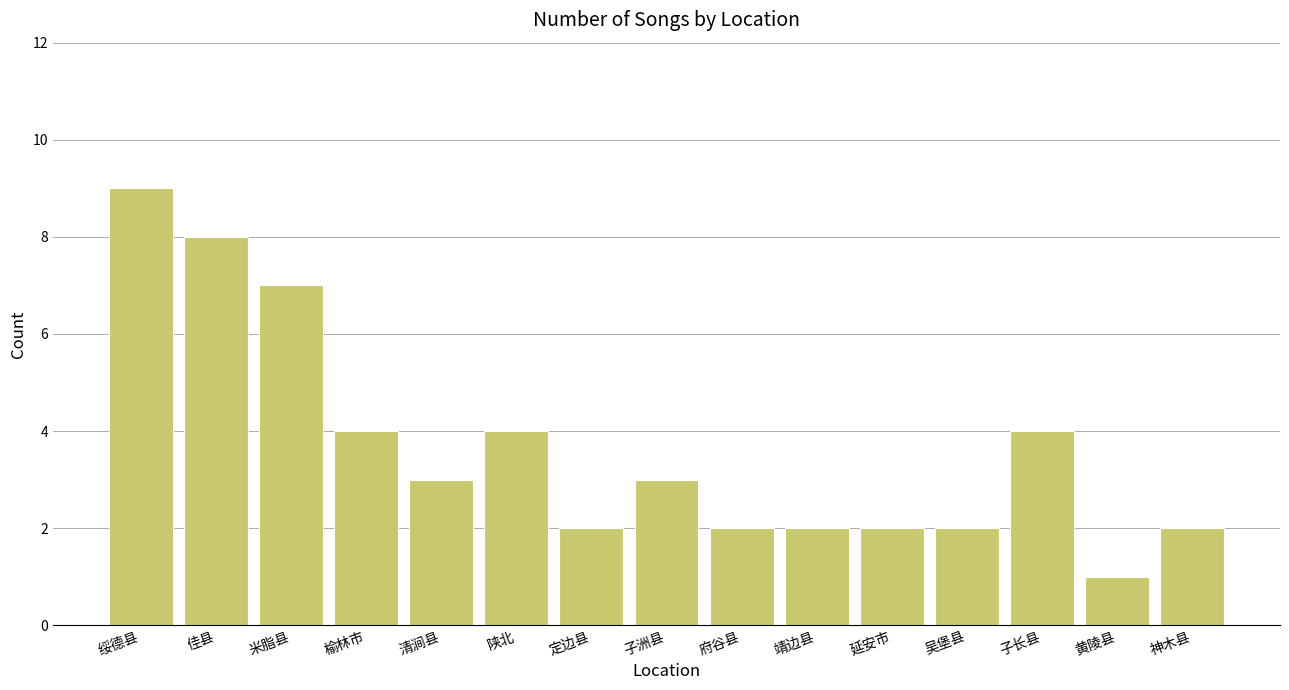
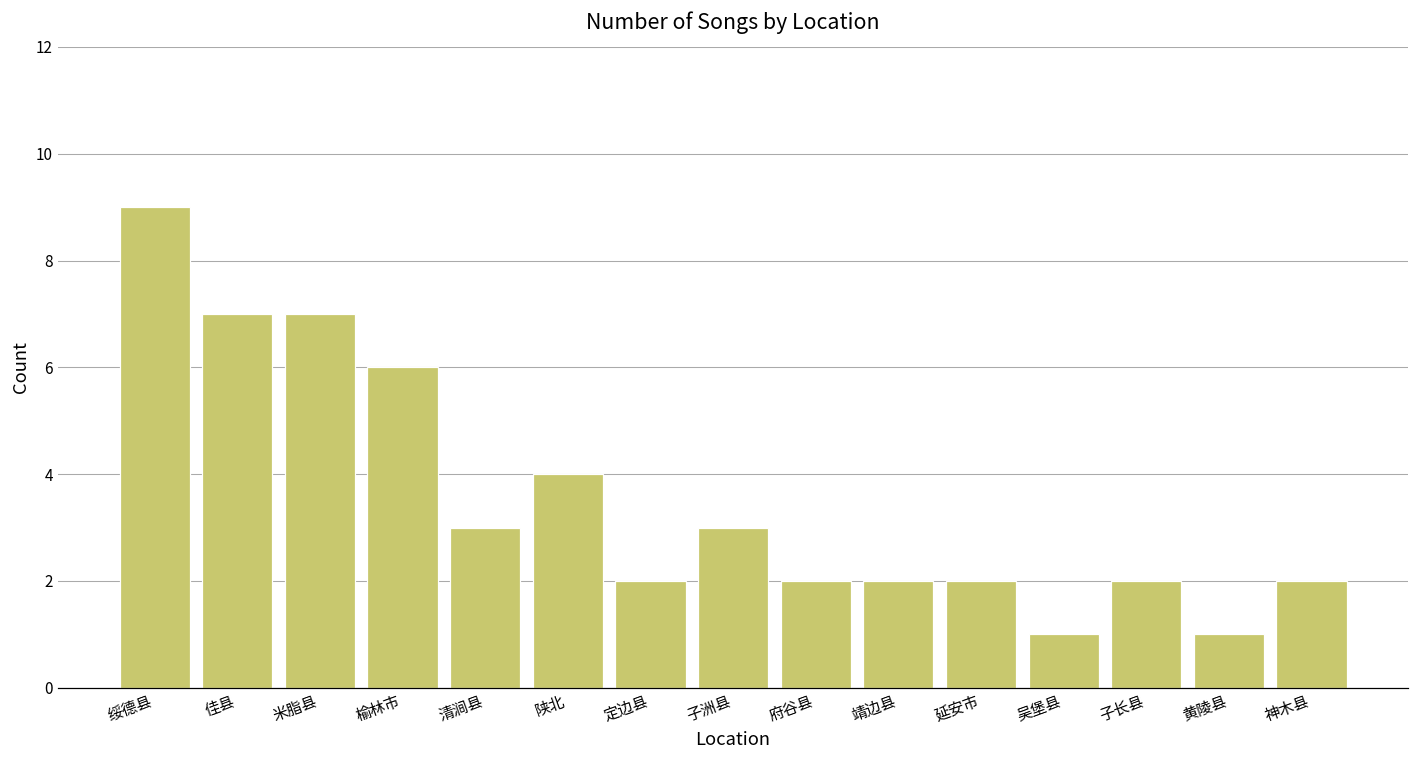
佳县: 8 -> 7
榆林市: 4 -> 6
吴堡县: 2 -> 1
子长县: 4 -> 2
